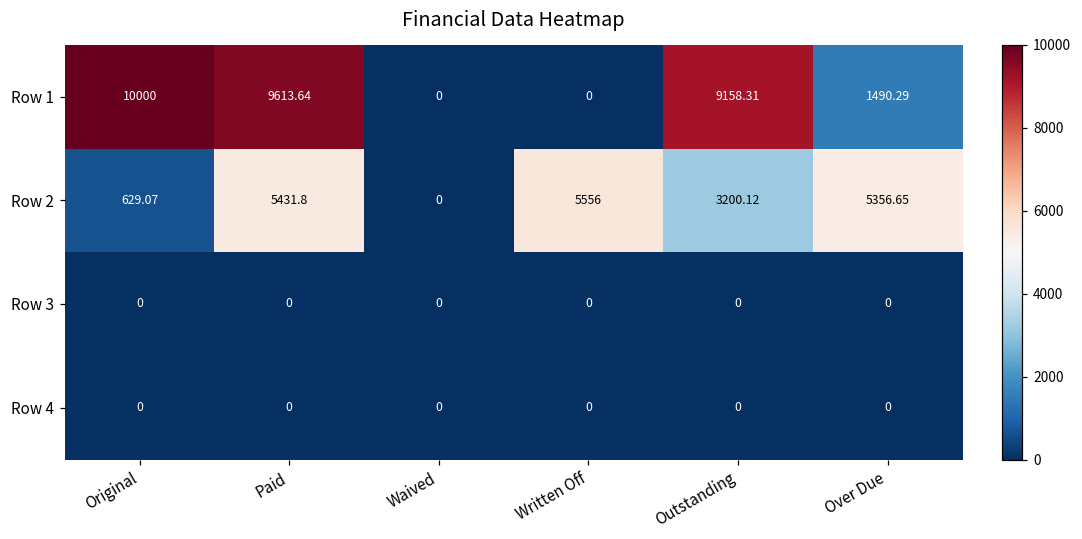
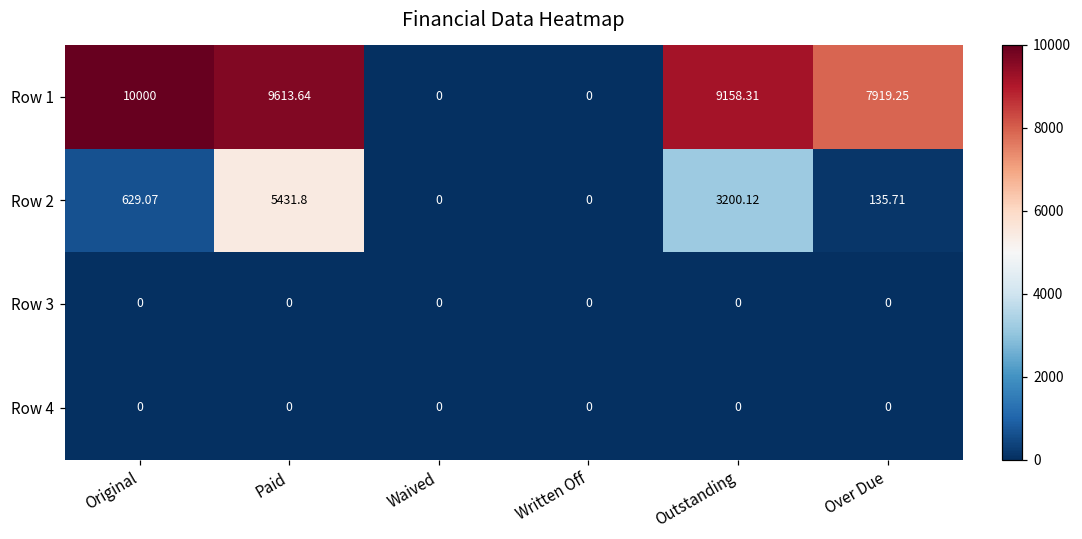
Row 1, Over Due: 1490.29 -> 7919.25
Row 2, Written Off: 5556 -> 0
Row 2, Over Due: 5356.65 -> 135.71
